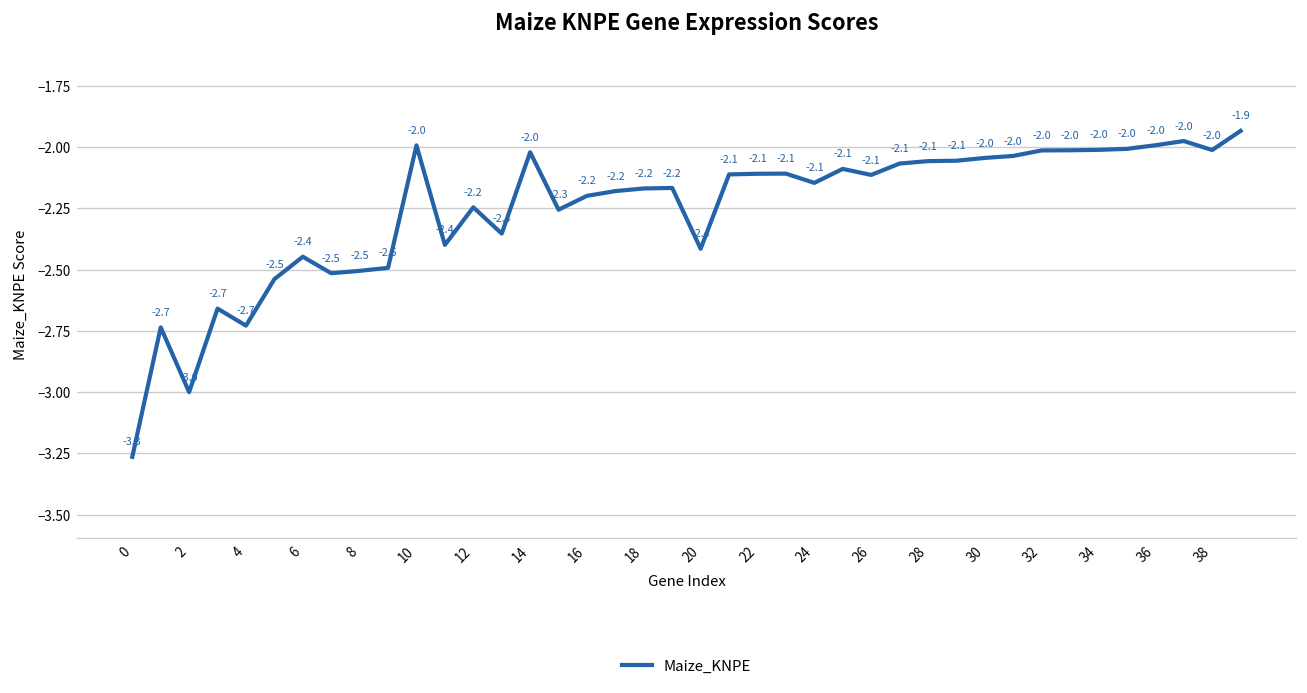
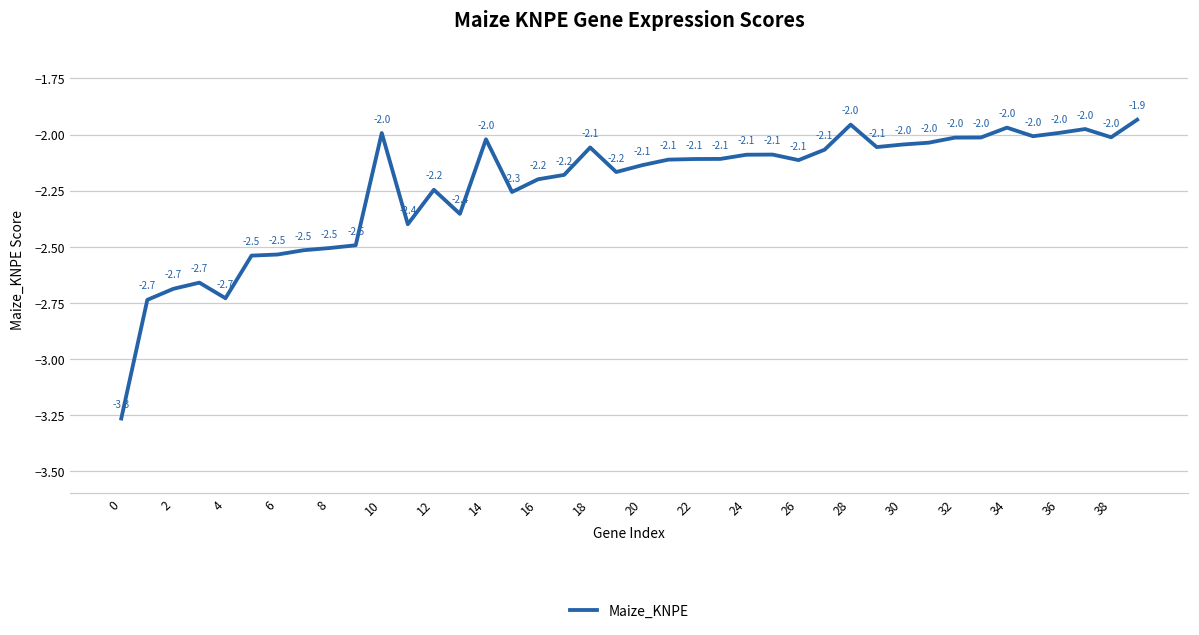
2: -3.0 -> -2.7
6: -2.4 -> -2.5
18: -2.2 -> -2.1
20: -2.4 -> -2.1
24: -2.15 -> -2.09
28: -2.1 -> -2.0
34: -2.01 -> -1.97
